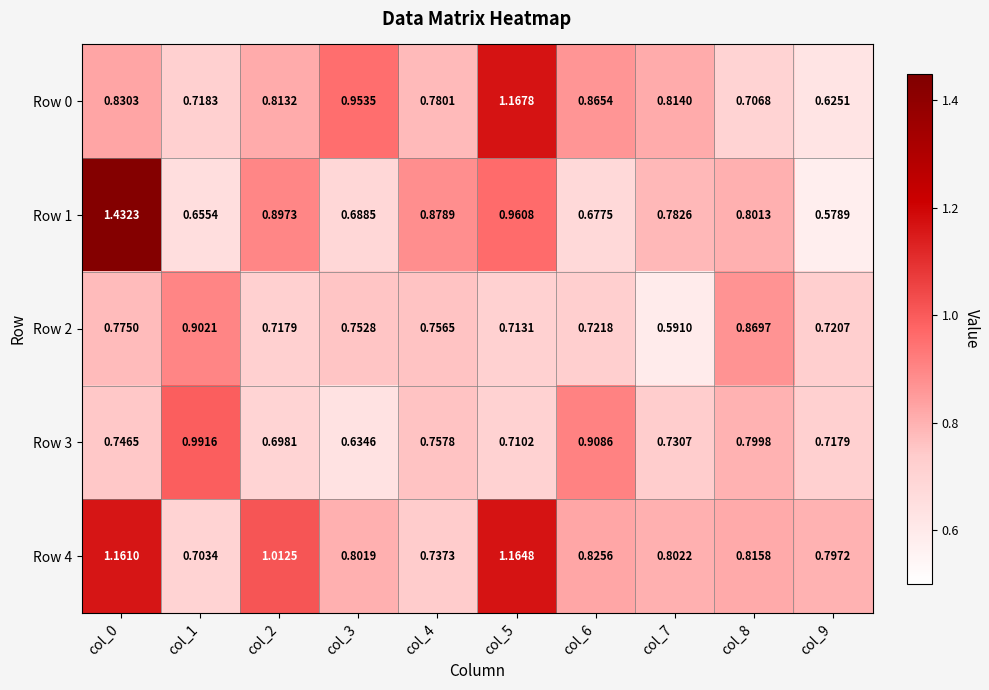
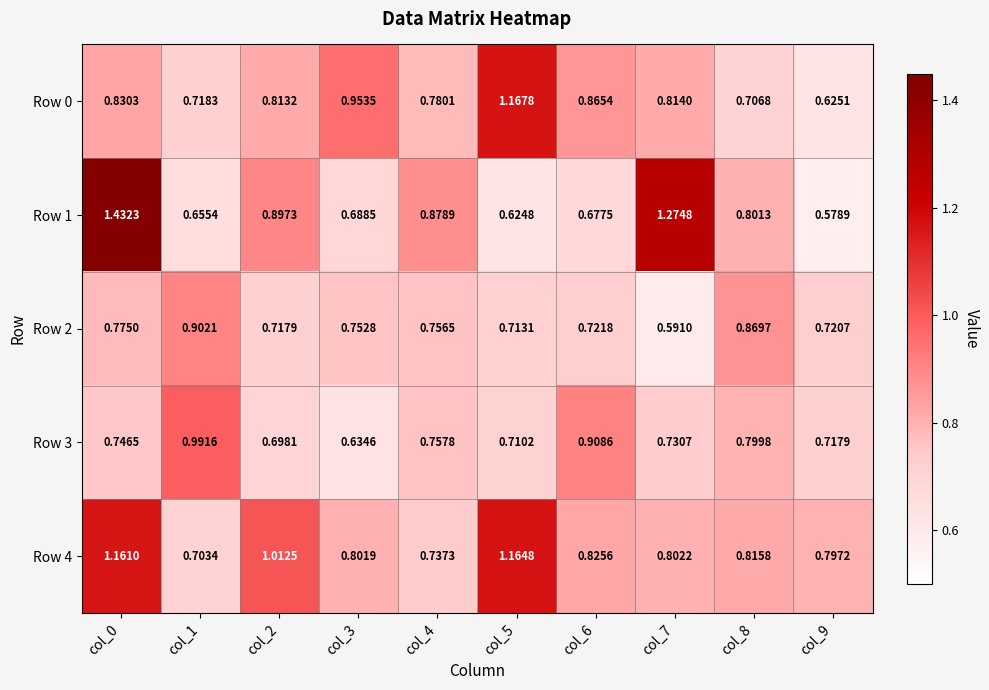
Row 1, col_5: 0.9608 -> 0.6248
Row 1, col_7: 0.7826 -> 1.2748
